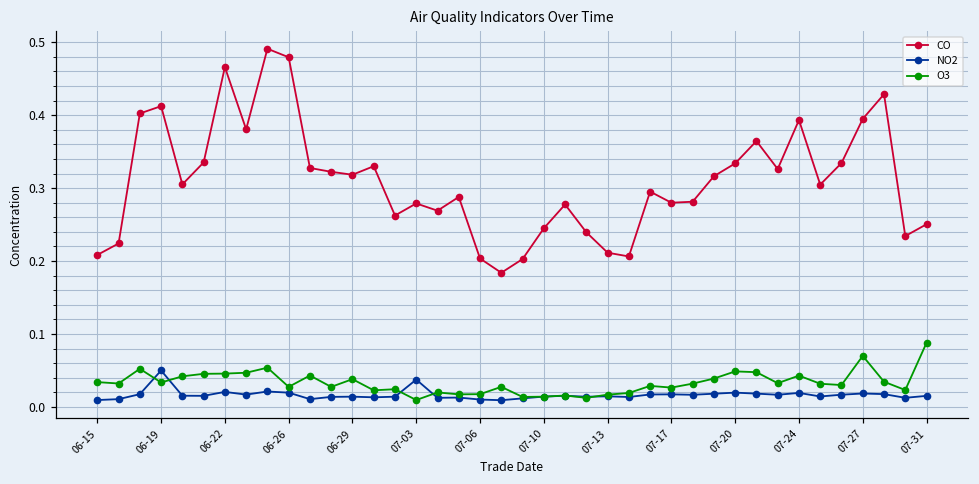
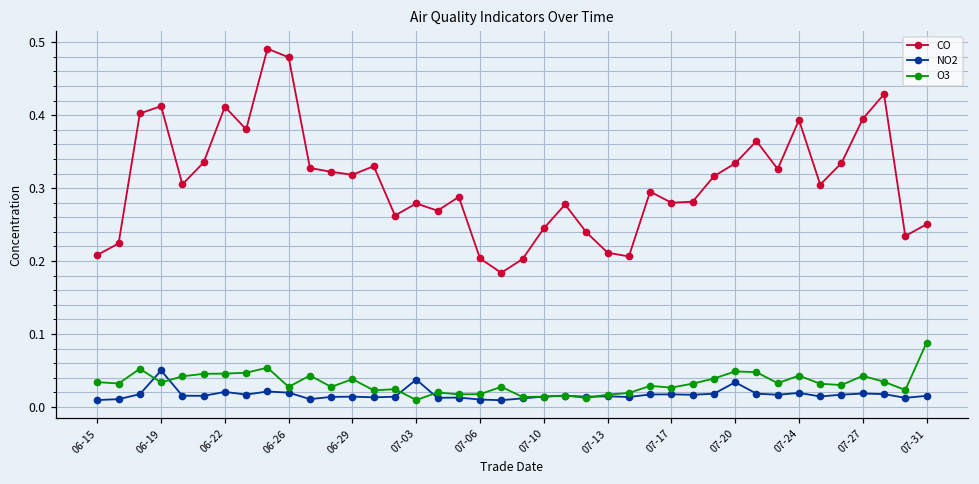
CO, 06-22: 0.47 -> 0.41
NO2, 07-20: 0.02 -> 0.03
O3, 07-27: 0.07 -> 0.04
